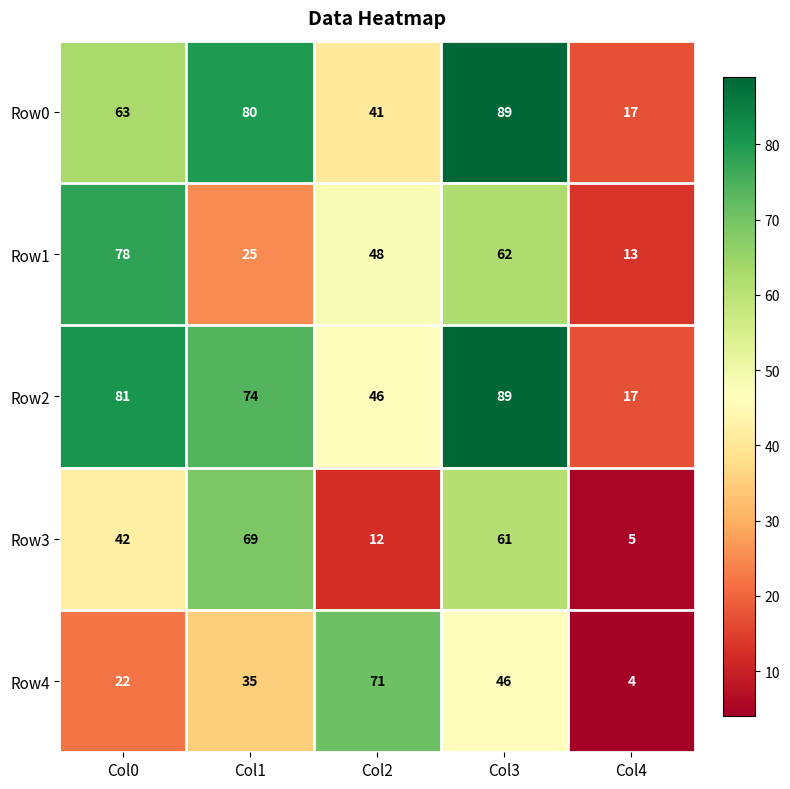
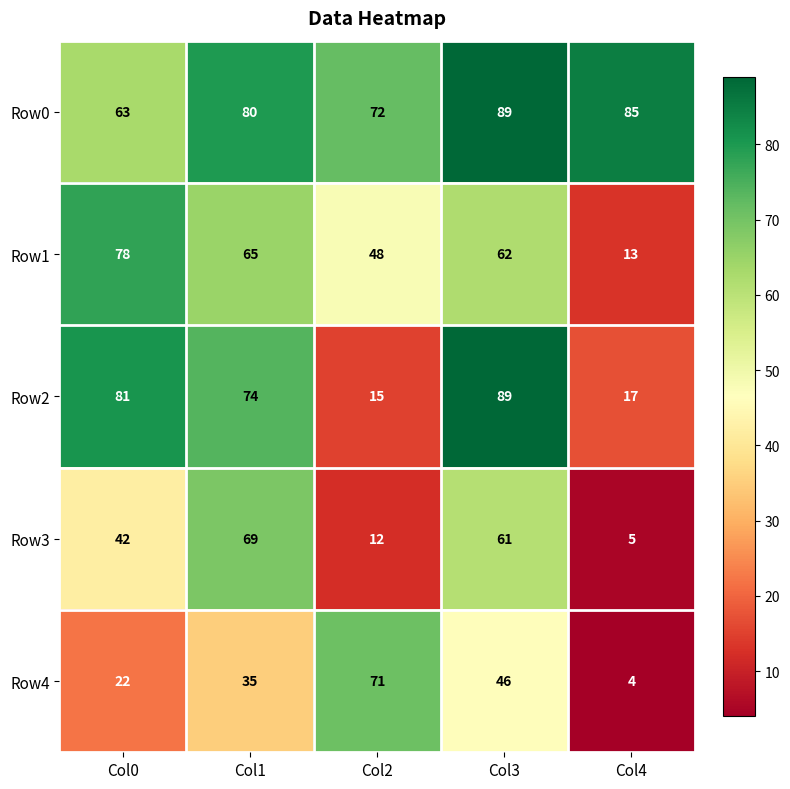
Row0, Col2: 41 -> 72
Row0, Col4: 17 -> 85
Row1, Col1: 25 -> 65
Row2, Col2: 46 -> 15
